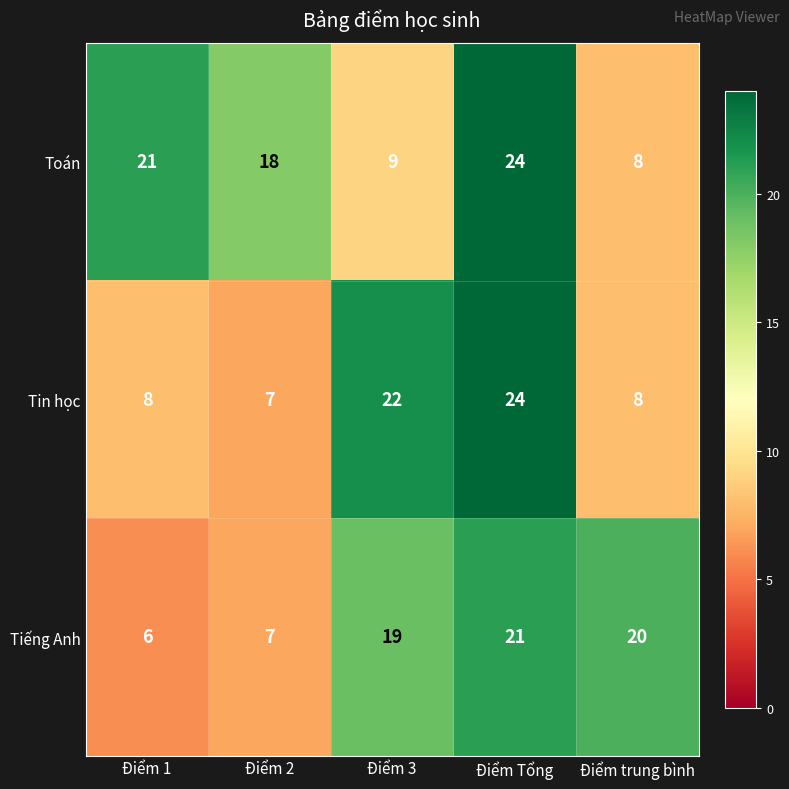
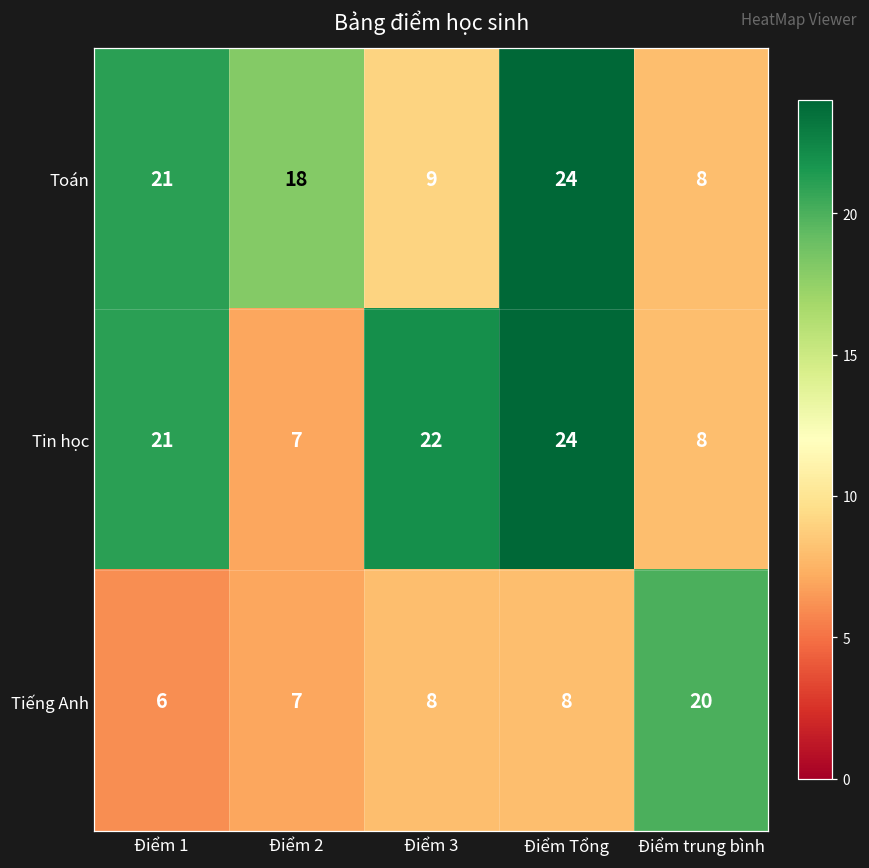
Tin học, Điểm 1: 8 -> 21
Tiếng Anh, Điểm 3: 19 -> 8
Tiếng Anh, Điểm Tổng: 21 -> 8
